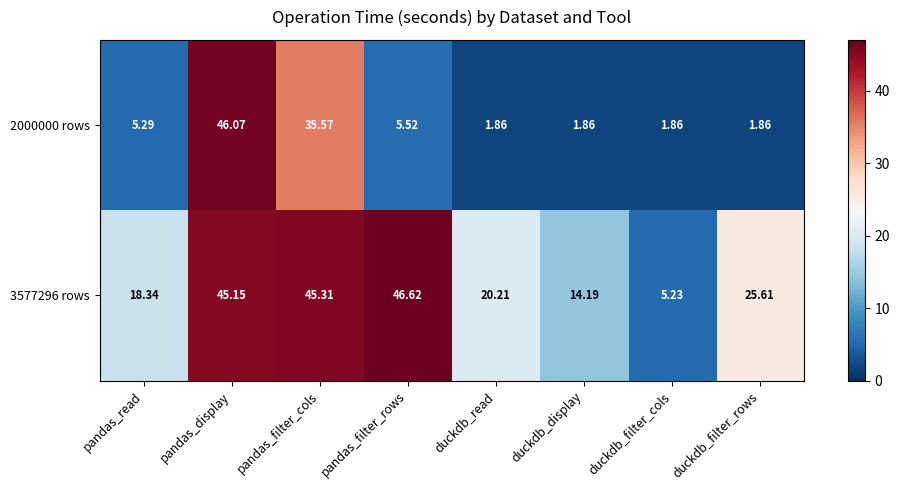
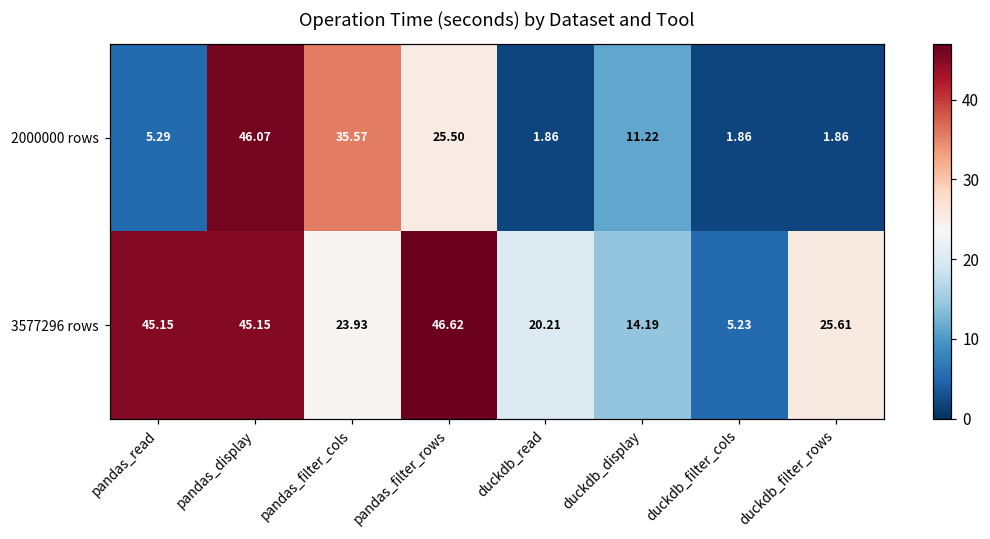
2000000 rows, pandas_filter_rows: 5.52 -> 25.50
2000000 rows, duckdb_display: 1.86 -> 11.22
3577296 rows, pandas_read: 18.34 -> 45.15
3577296 rows, pandas_filter_cols: 45.31 -> 23.93
